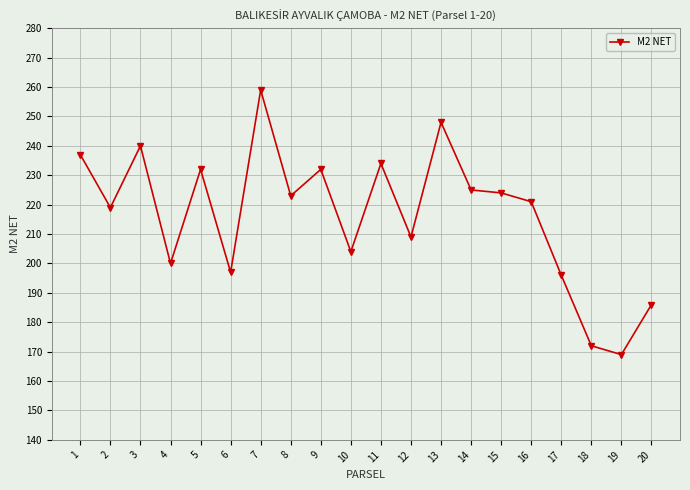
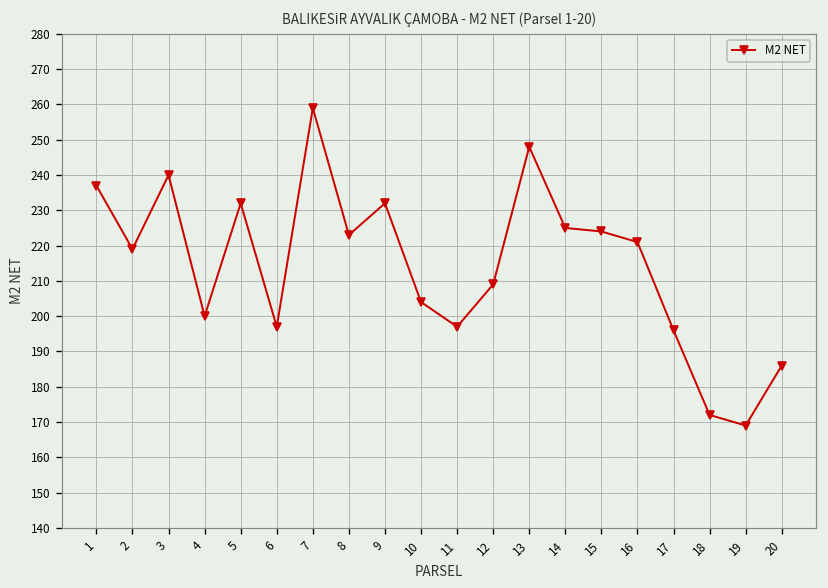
11: 234 -> 197
